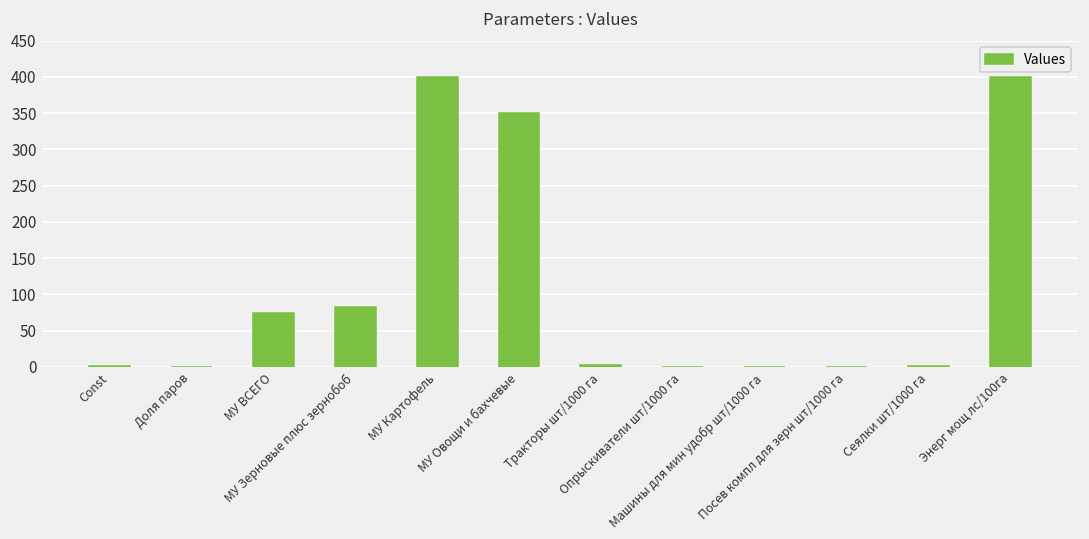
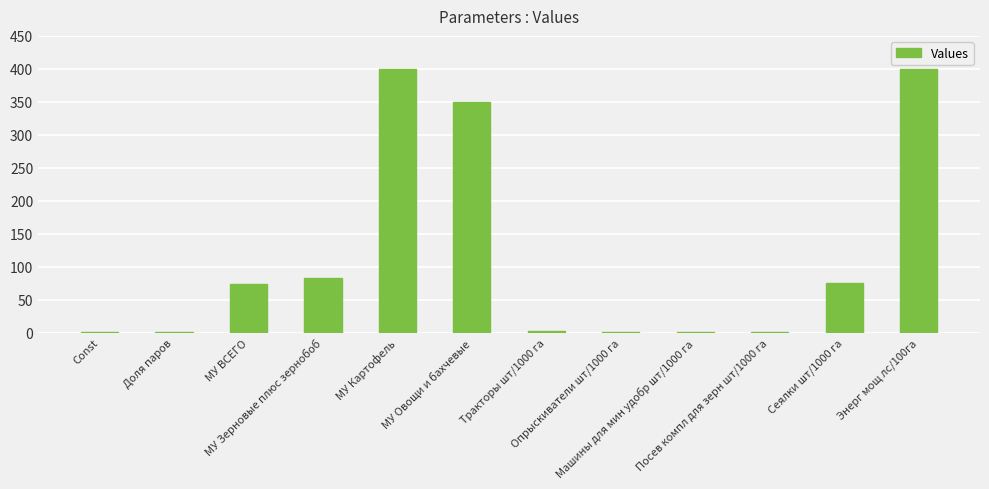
Сеялки шт/1000 га: 0 -> 80
